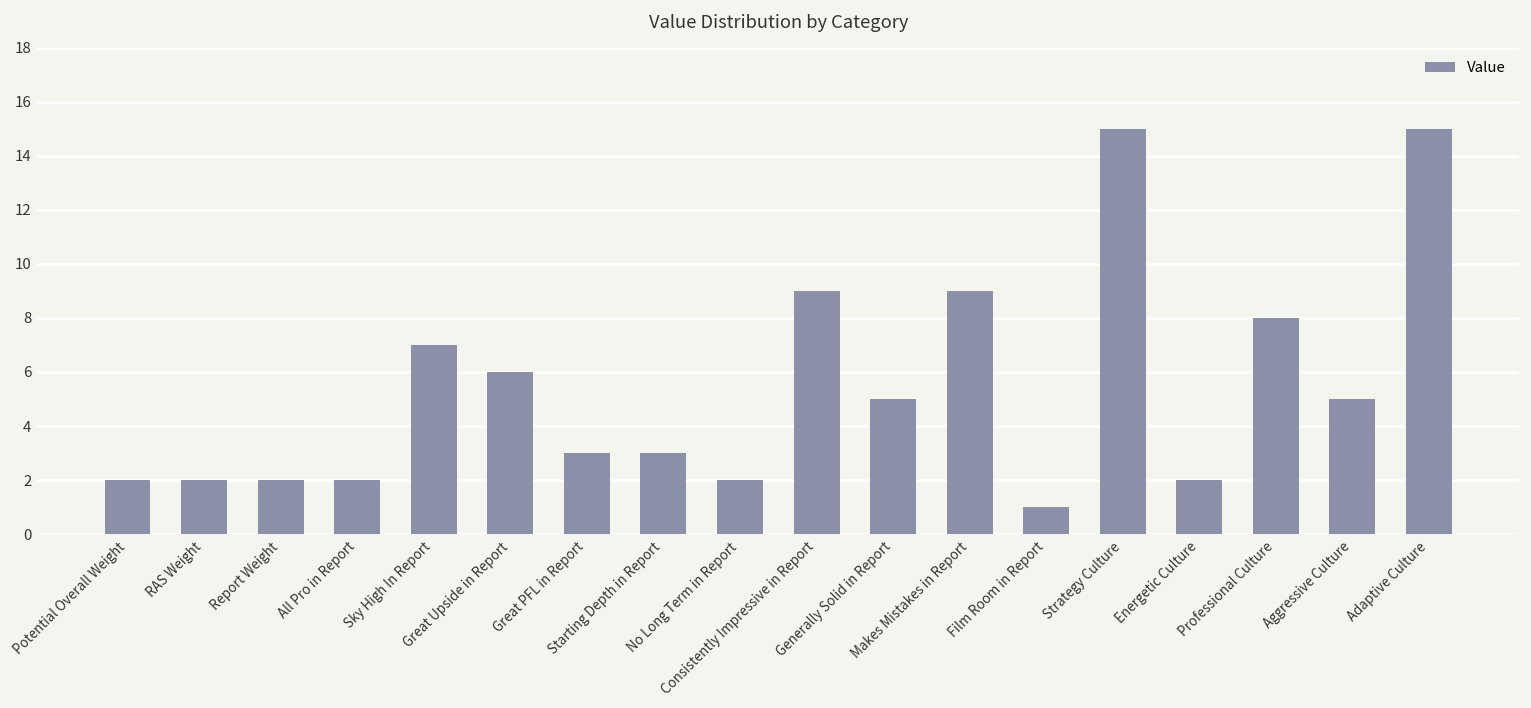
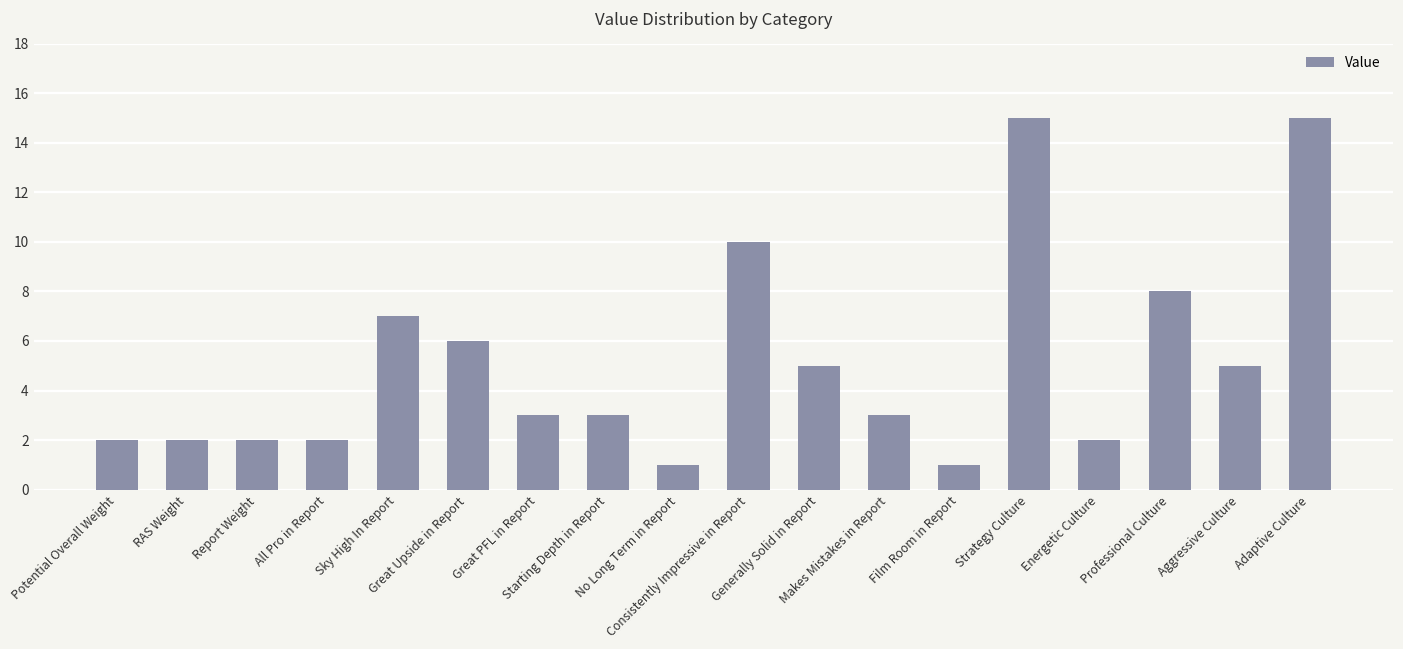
No Long Term in Report: 2 -> 1
Consistently Impressive in Report: 9 -> 10
Makes Mistakes in Report: 9 -> 3
